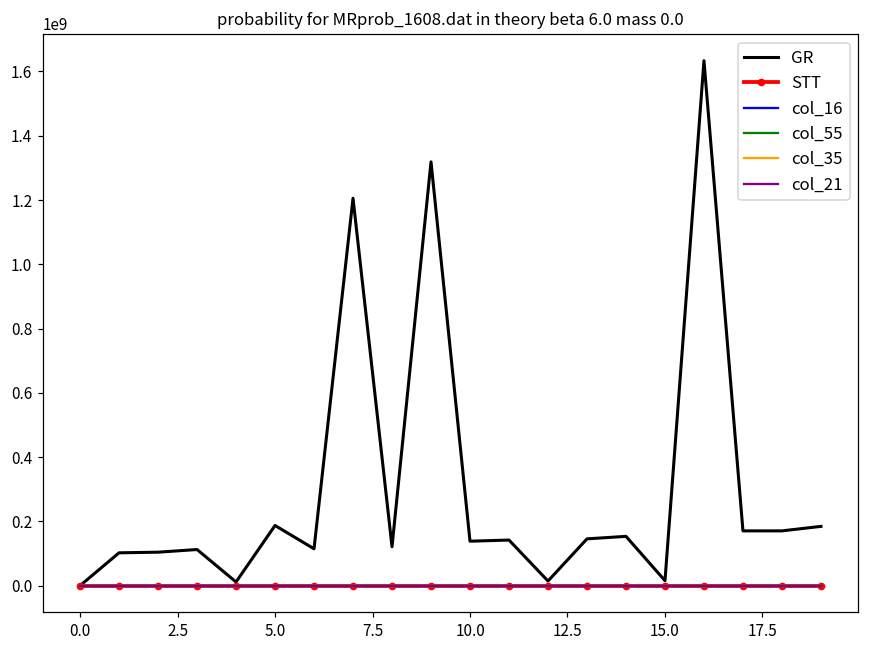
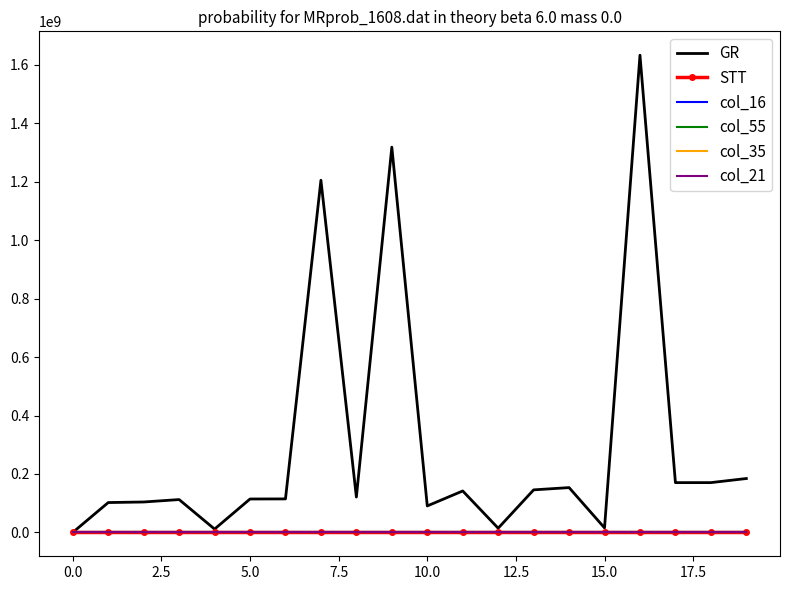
GR, 5.0: 190000000 -> 110000000
GR, 10.0: 140000000 -> 90000000
